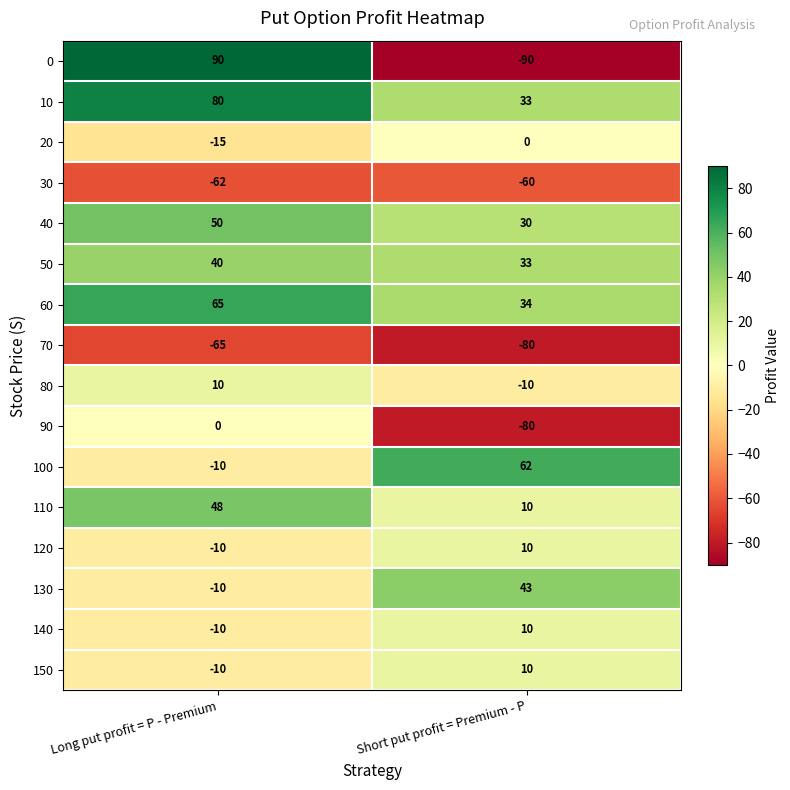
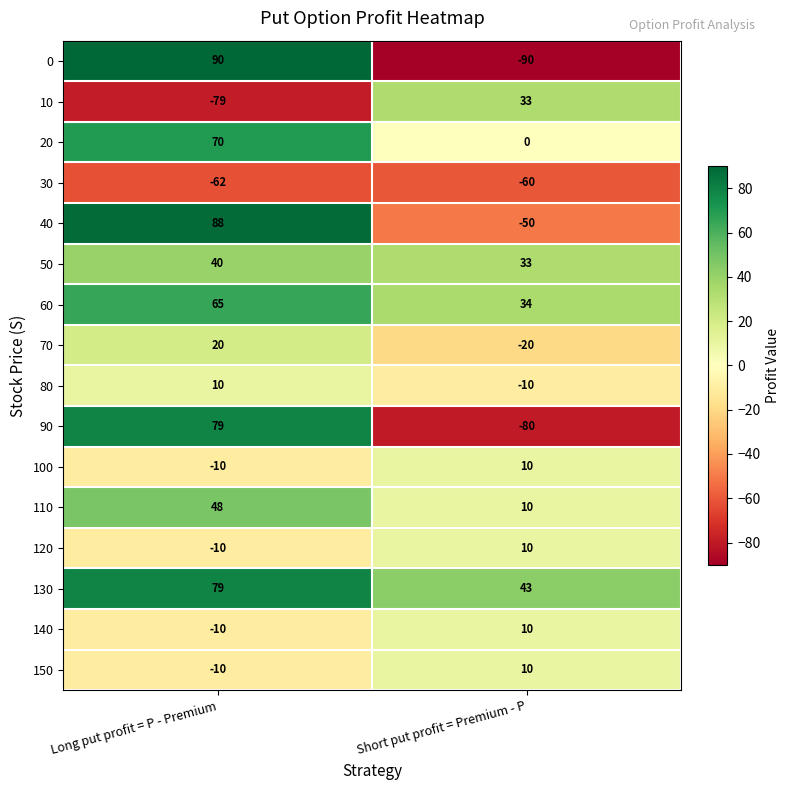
10, Long put profit = P - Premium: 80 -> -79
20, Long put profit = P - Premium: -15 -> 70
40, Long put profit = P - Premium: 50 -> 88
40, Short put profit = Premium - P: 30 -> -50
70, Long put profit = P - Premium: -65 -> 20
70, Short put profit = Premium - P: -80 -> -20
90, Long put profit = P - Premium: 0 -> 79
100, Short put profit = Premium - P: 62 -> 10
130, Long put profit = P - Premium: -10 -> 79
